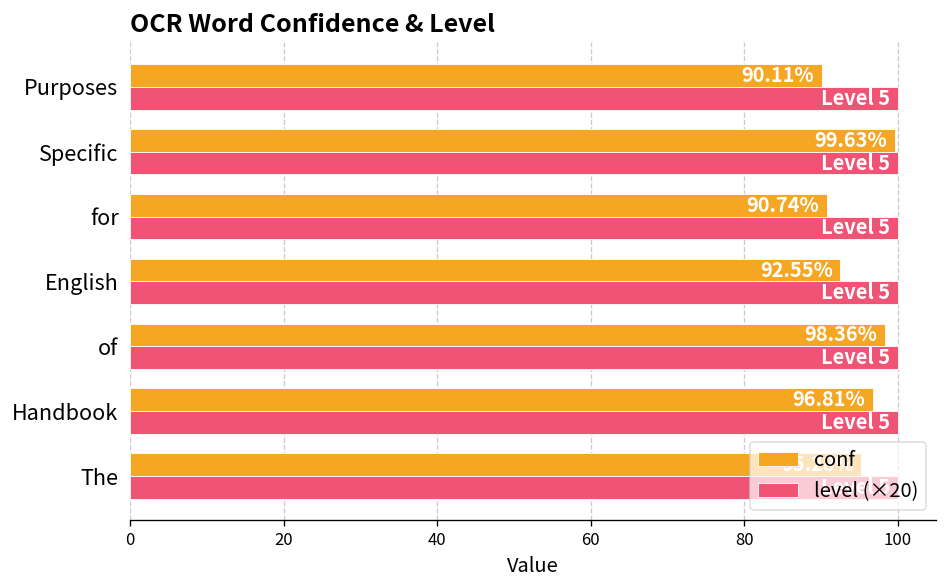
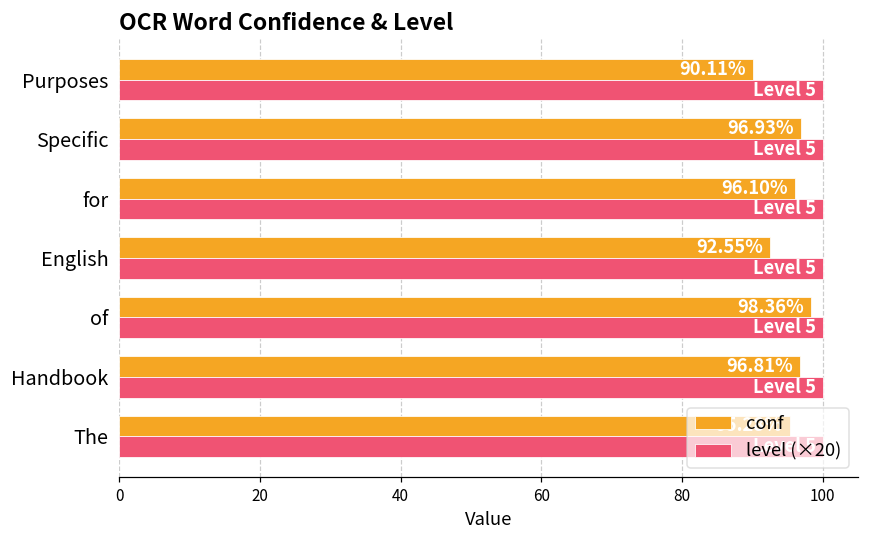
conf, Specific: 99.63% -> 96.93%
conf, for: 90.74% -> 96.10%
